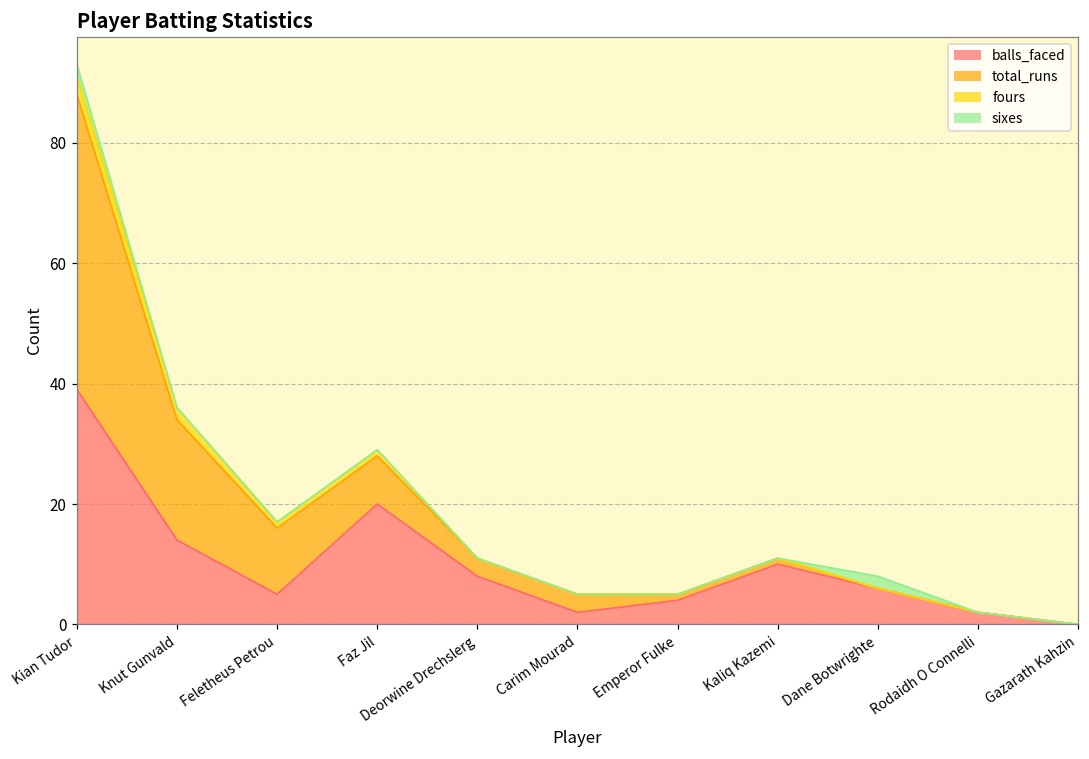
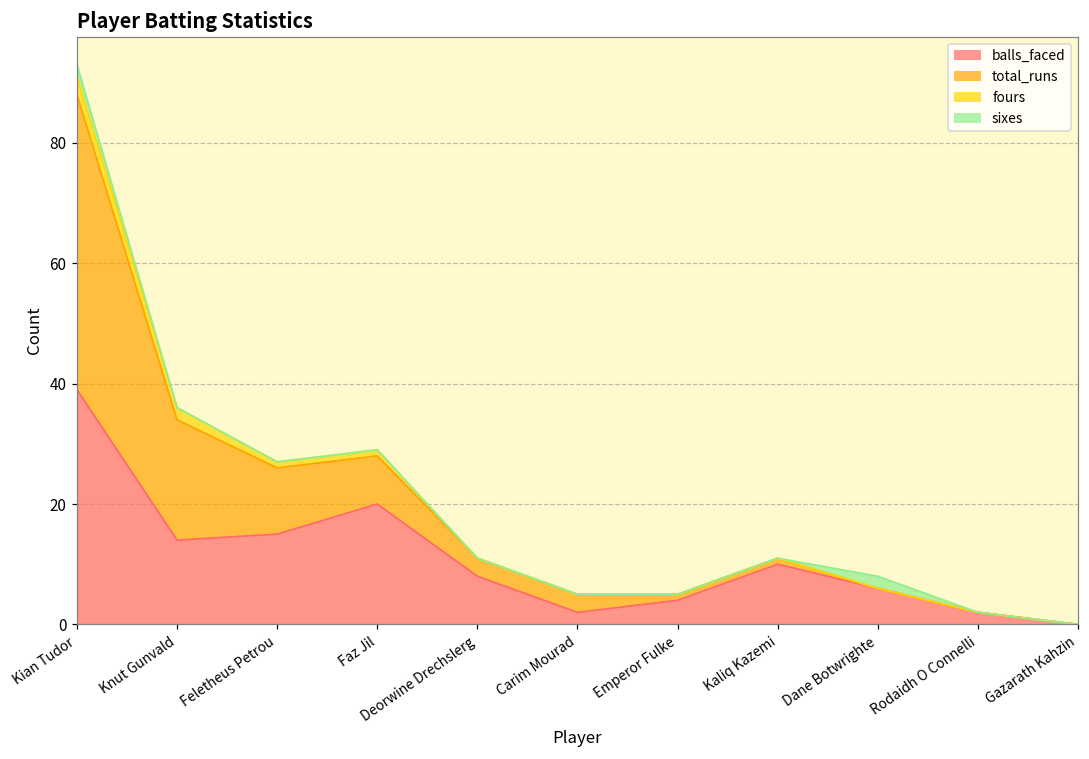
balls_faced, Feletheus Petrou: 5 -> 15
